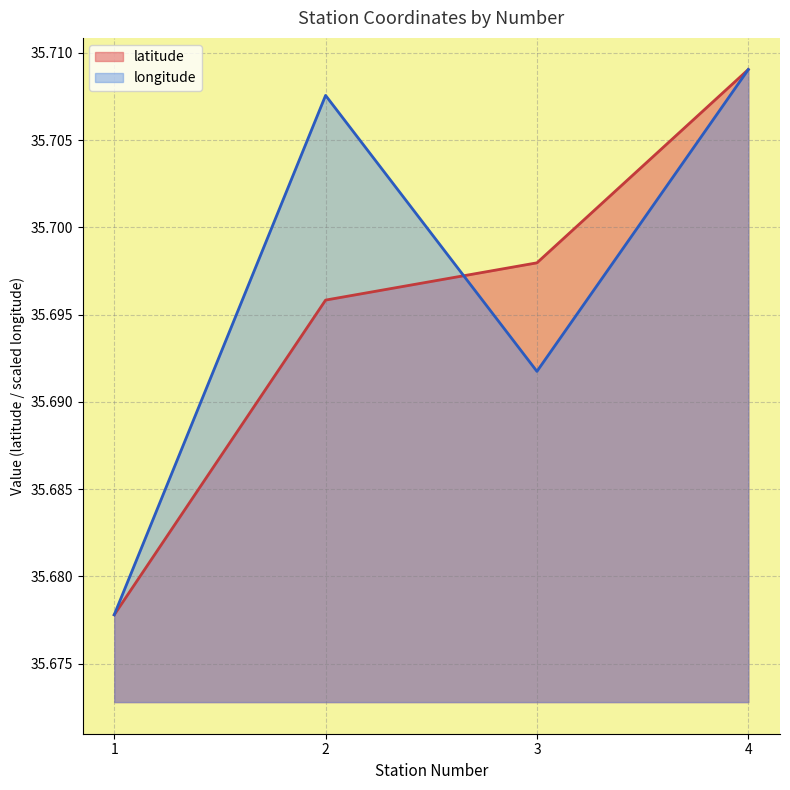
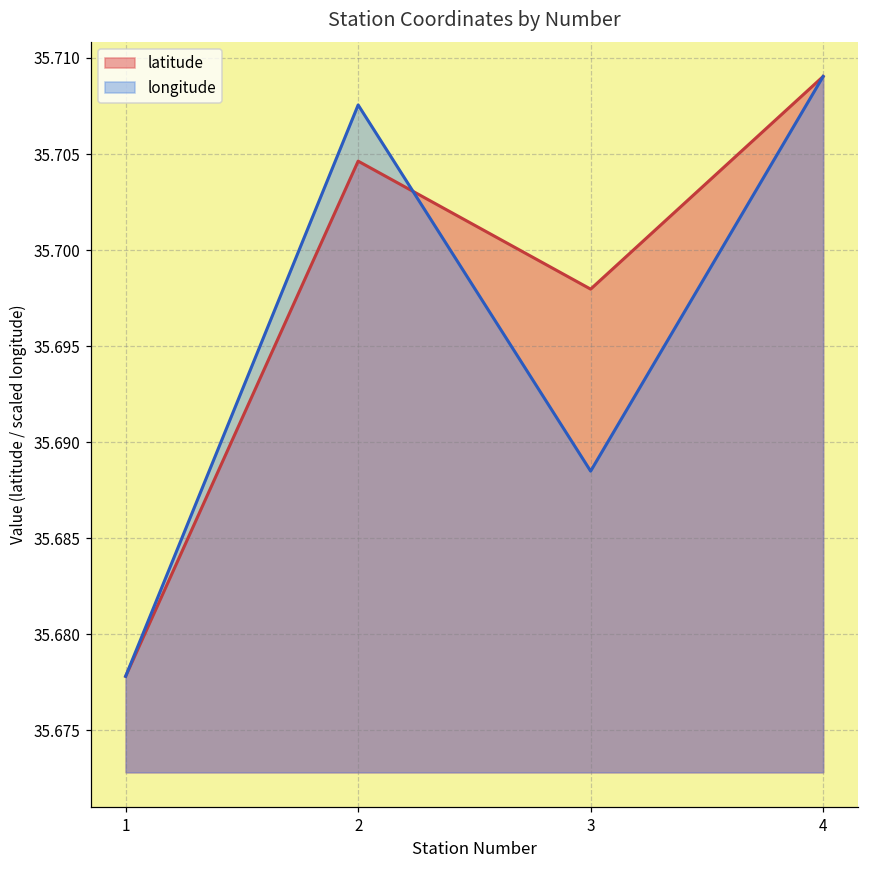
latitude, 2: 35.6958 -> 35.7046
longitude, 3: 35.6917 -> 35.6885
